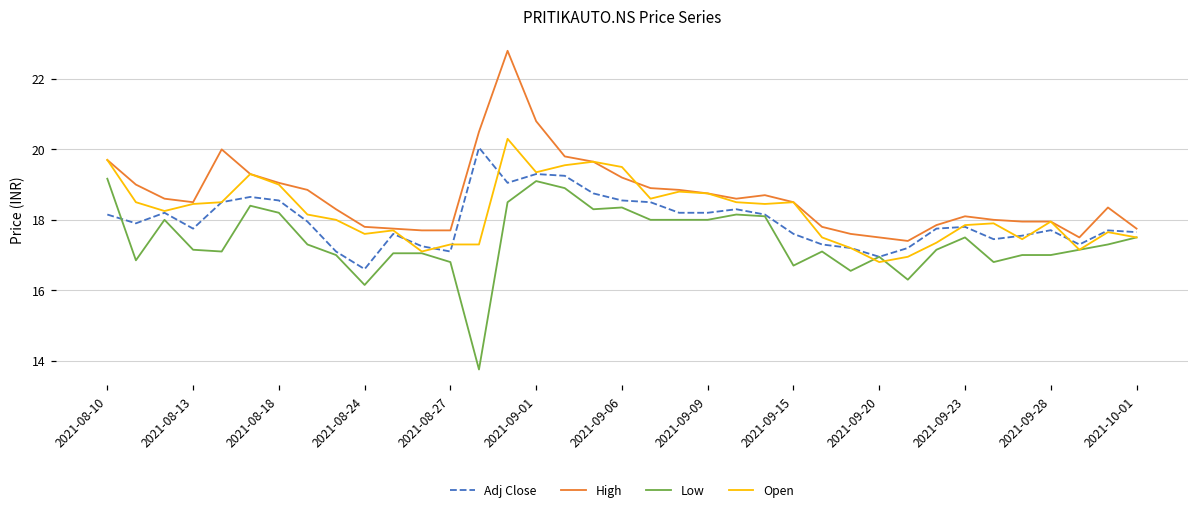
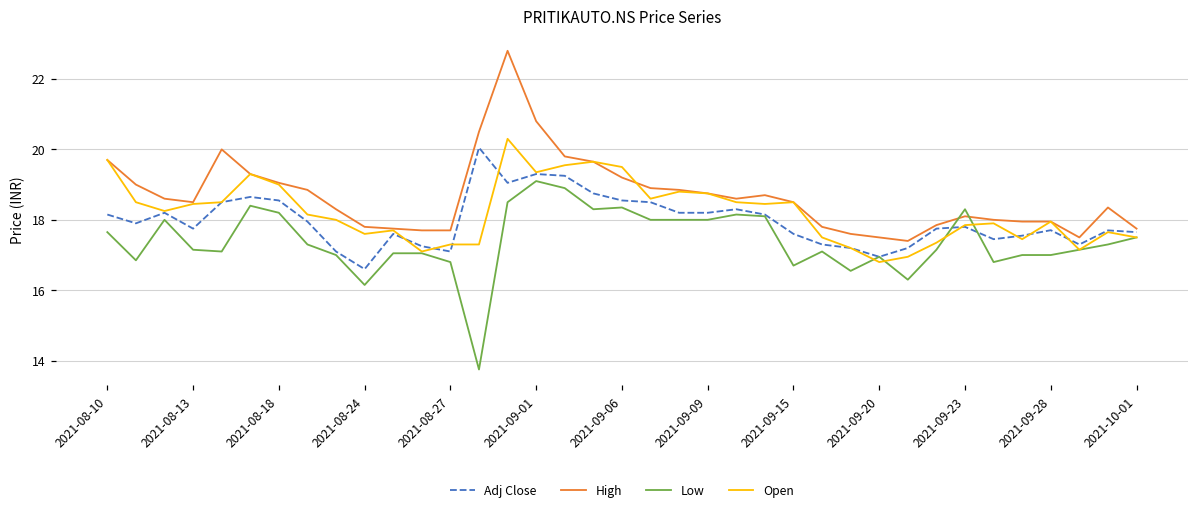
Low, 2021-08-10: 19.2 -> 17.6
Low, 2021-09-23: 17.5 -> 18.3
